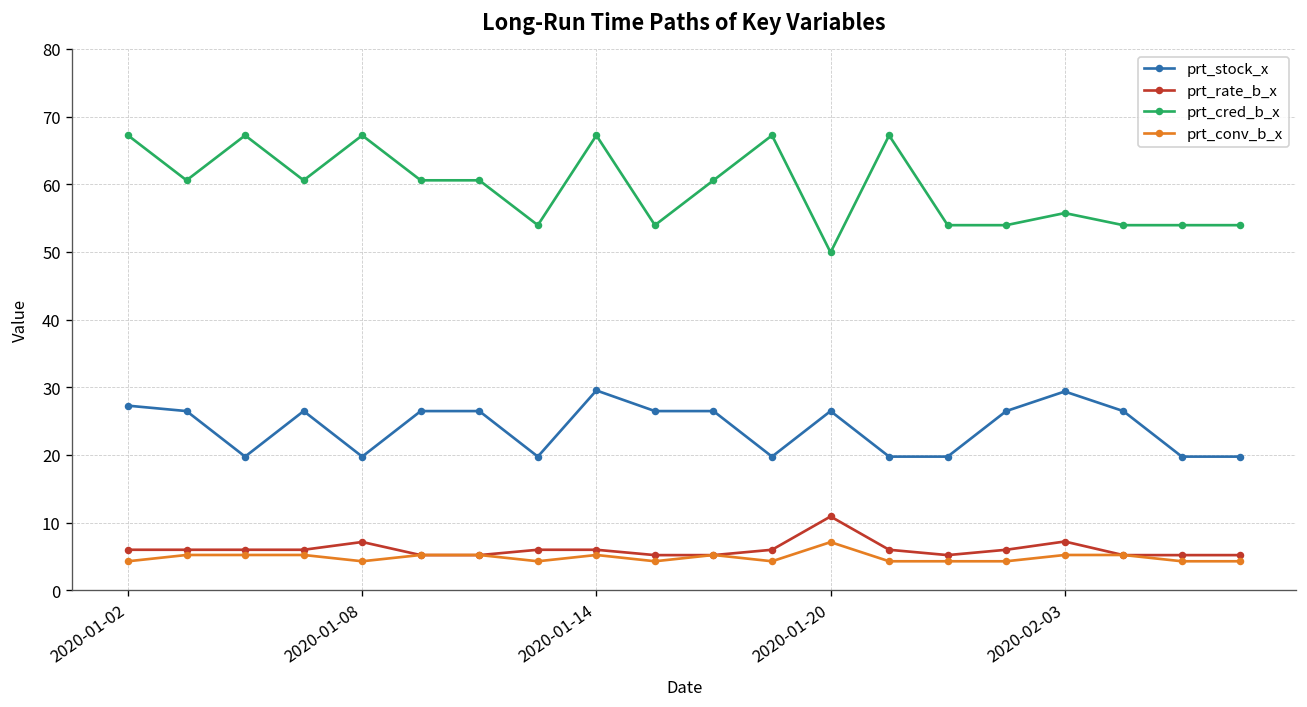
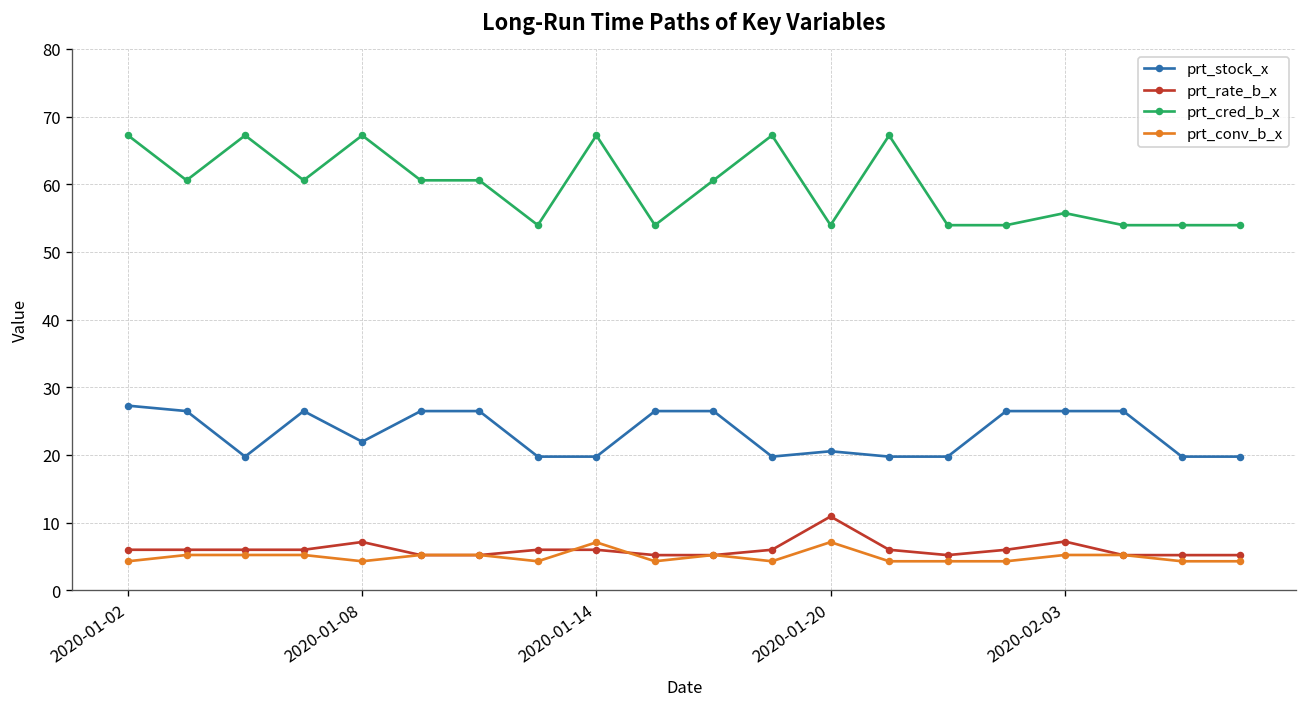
prt_stock_x, 2020-01-08: 20 -> 22
prt_stock_x, 2020-01-14: 30 -> 20
prt_conv_b_x, 2020-01-14: 5 -> 7
prt_stock_x, 2020-01-20: 26 -> 21
prt_cred_b_x, 2020-01-20: 50 -> 54
prt_stock_x, 2020-02-03: 29 -> 26
